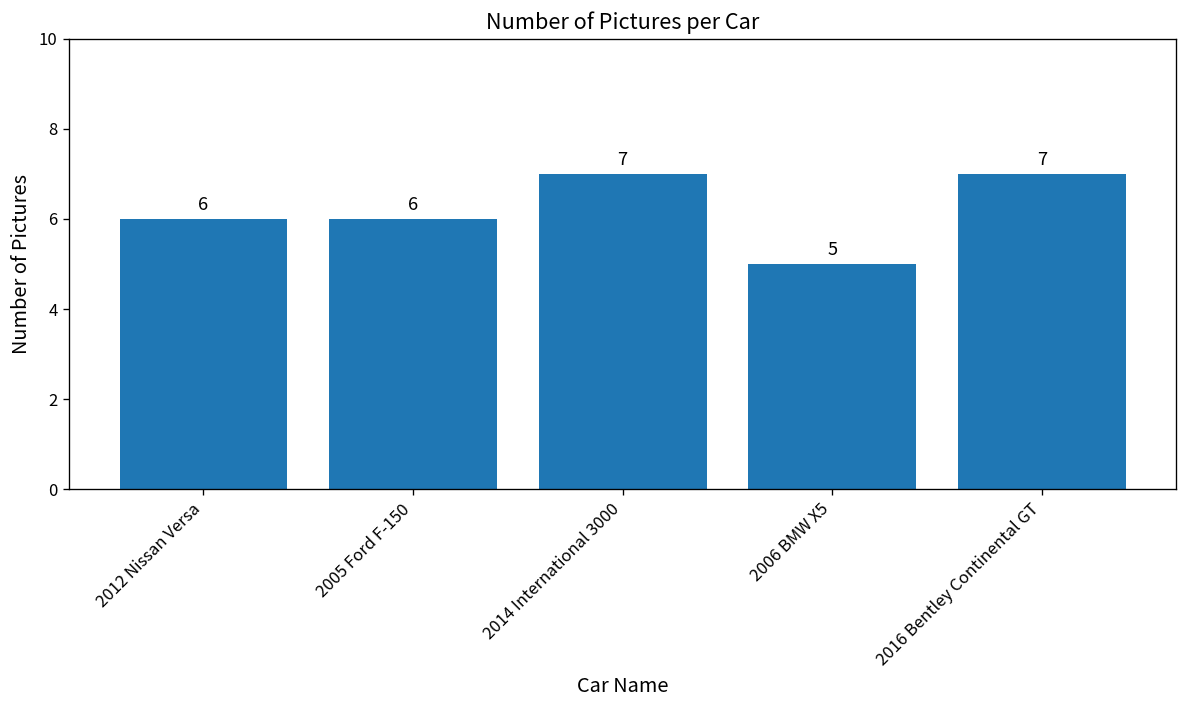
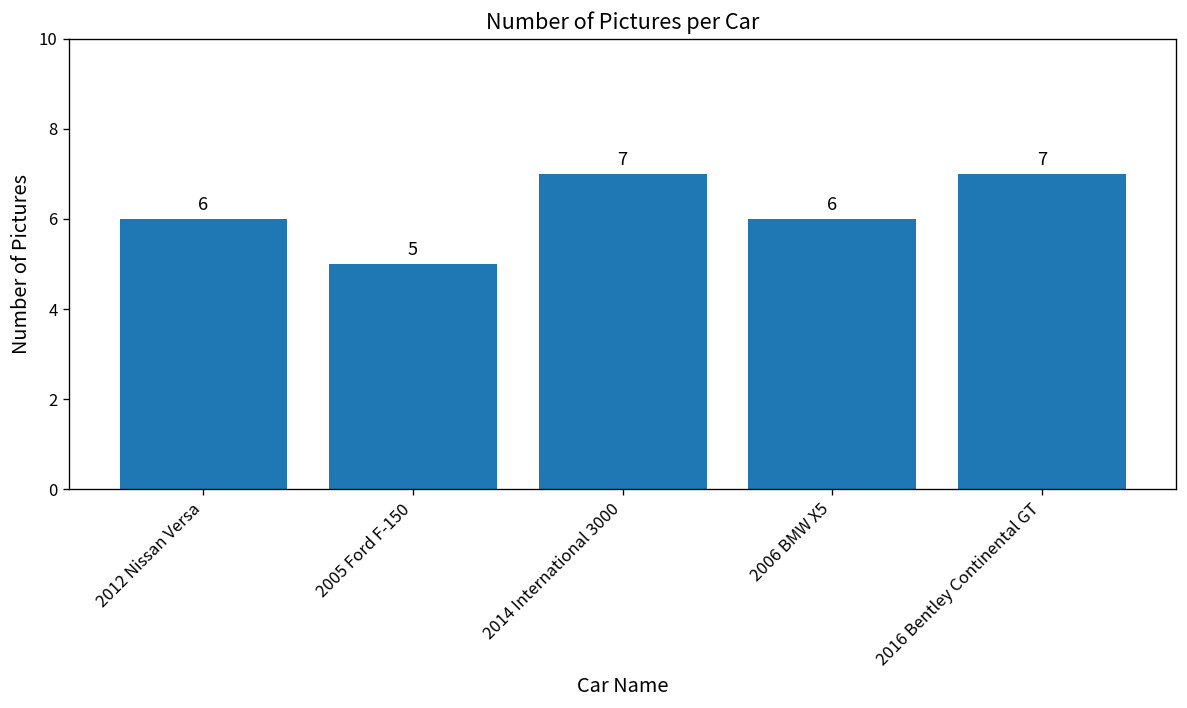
2005 Ford F-150: 6 -> 5
2006 BMW X5: 5 -> 6
